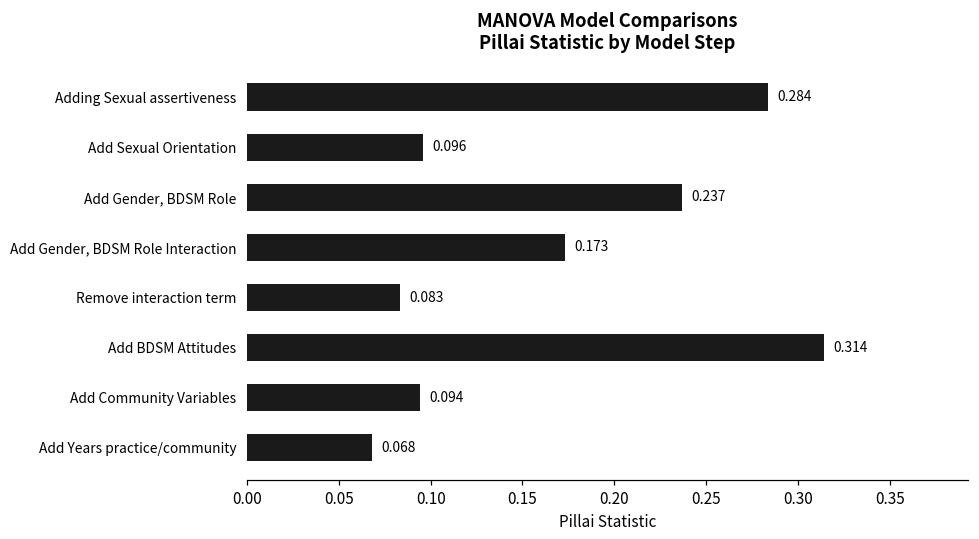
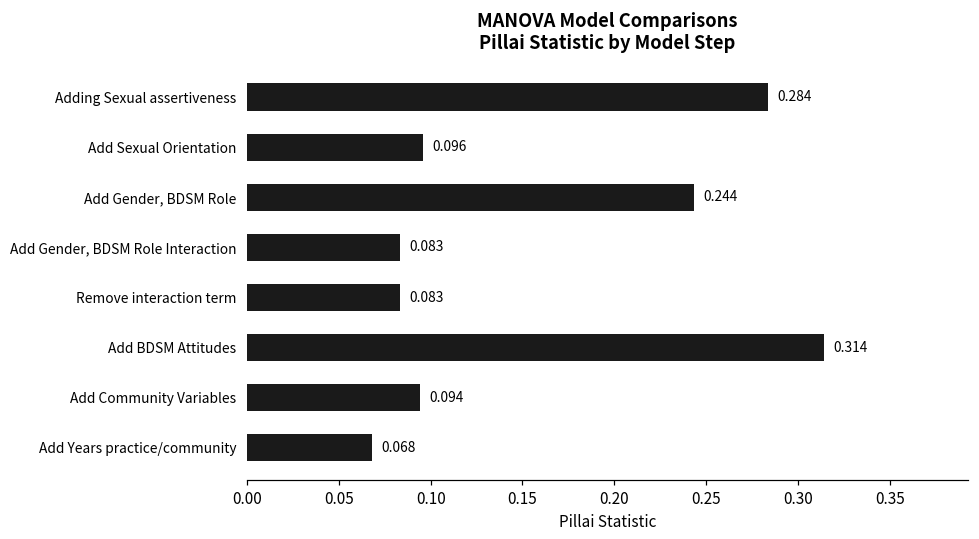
Add Gender, BDSM Role: 0.237 -> 0.244
Add Gender, BDSM Role Interaction: 0.173 -> 0.083
